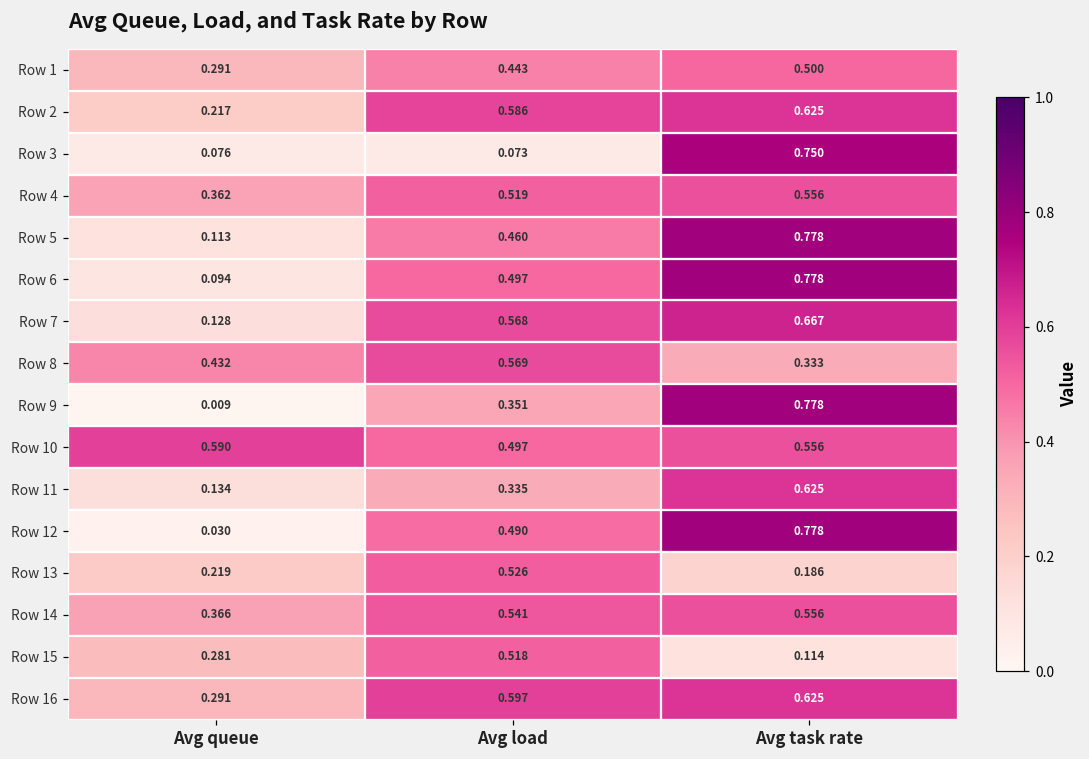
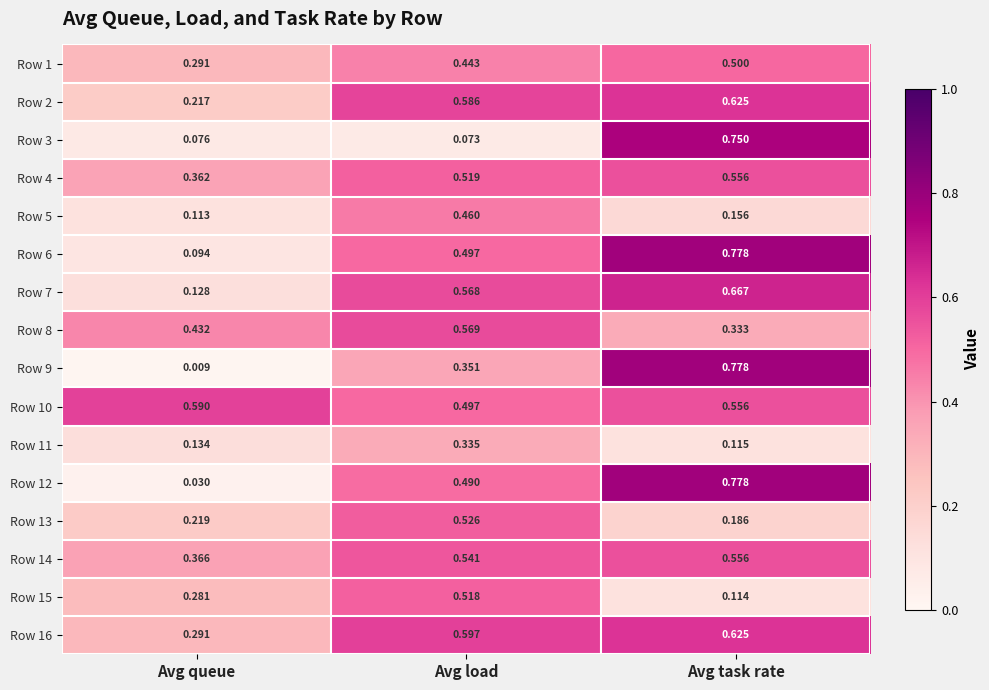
Row 5, Avg task rate: 0.778 -> 0.156
Row 11, Avg task rate: 0.625 -> 0.115
